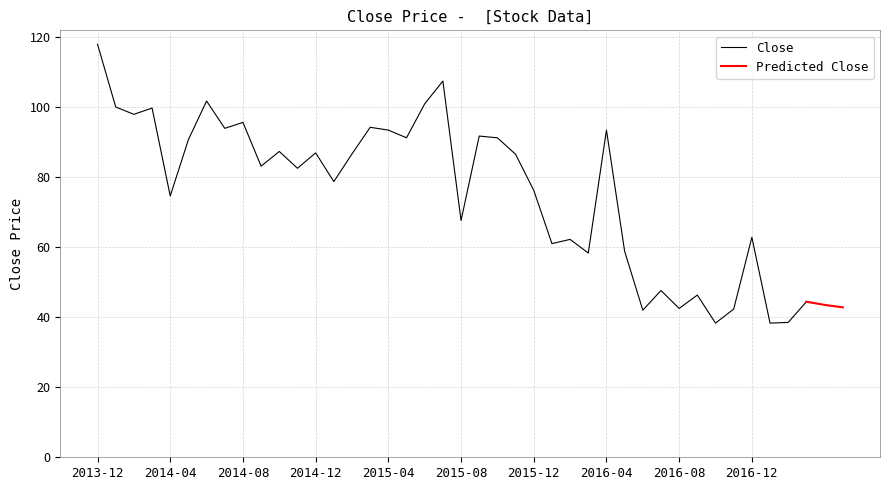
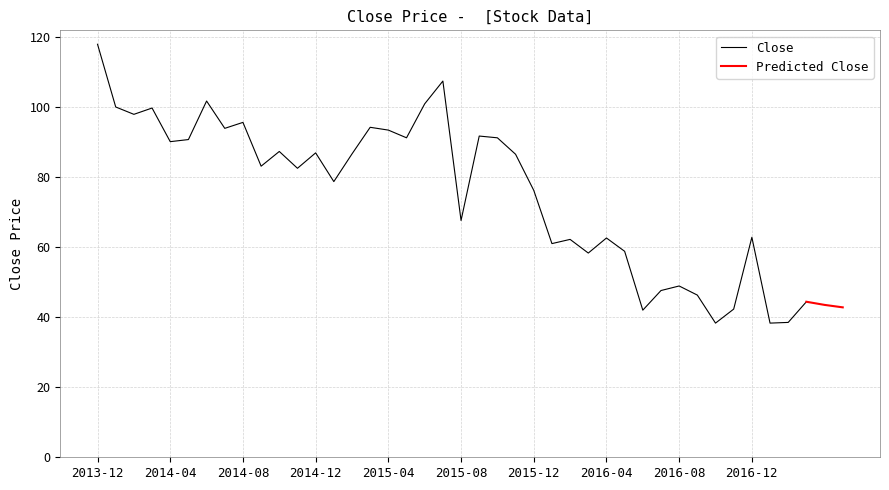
Close, 2014-04: 75 -> 90
Close, 2016-04: 93 -> 63
Close, 2016-08: 43 -> 49
